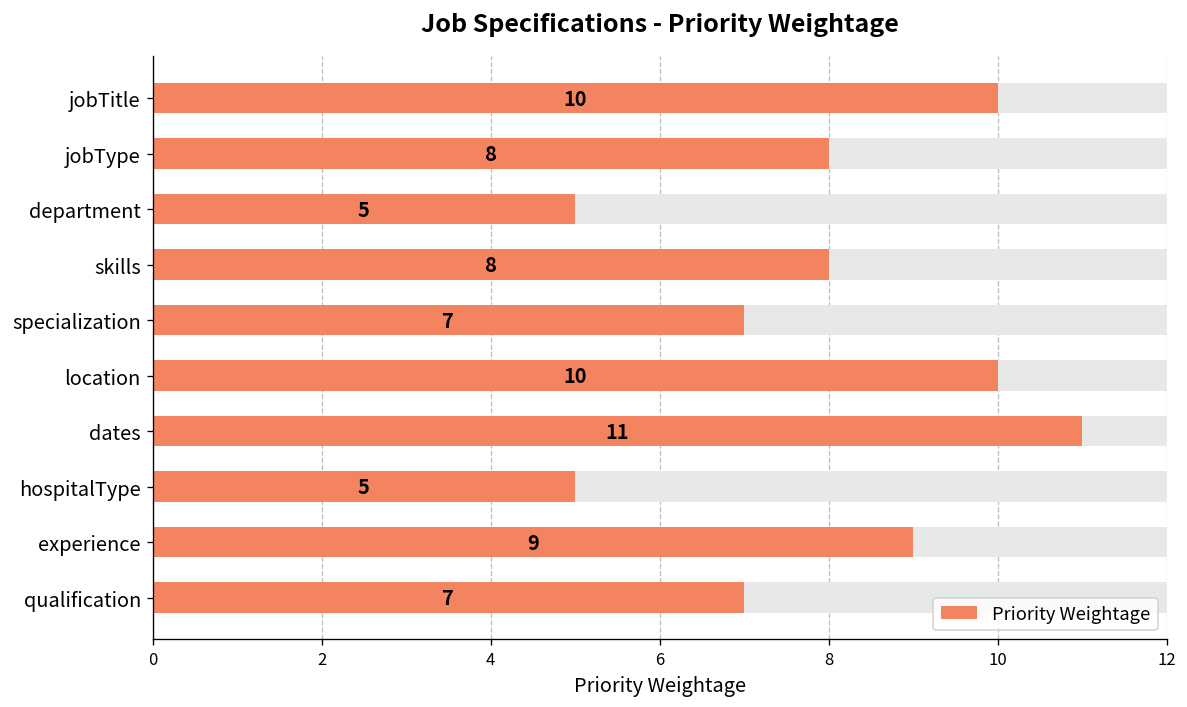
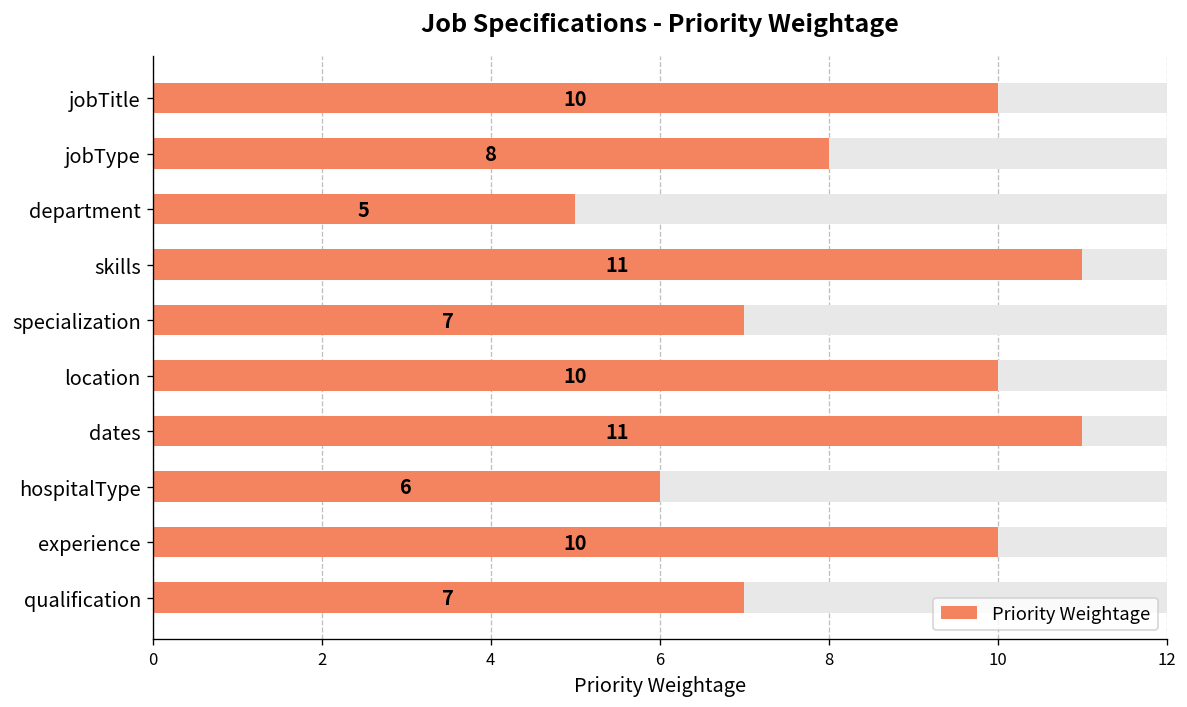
Priority Weightage, skills: 8 -> 11
Priority Weightage, hospitalType: 5 -> 6
Priority Weightage, experience: 9 -> 10
